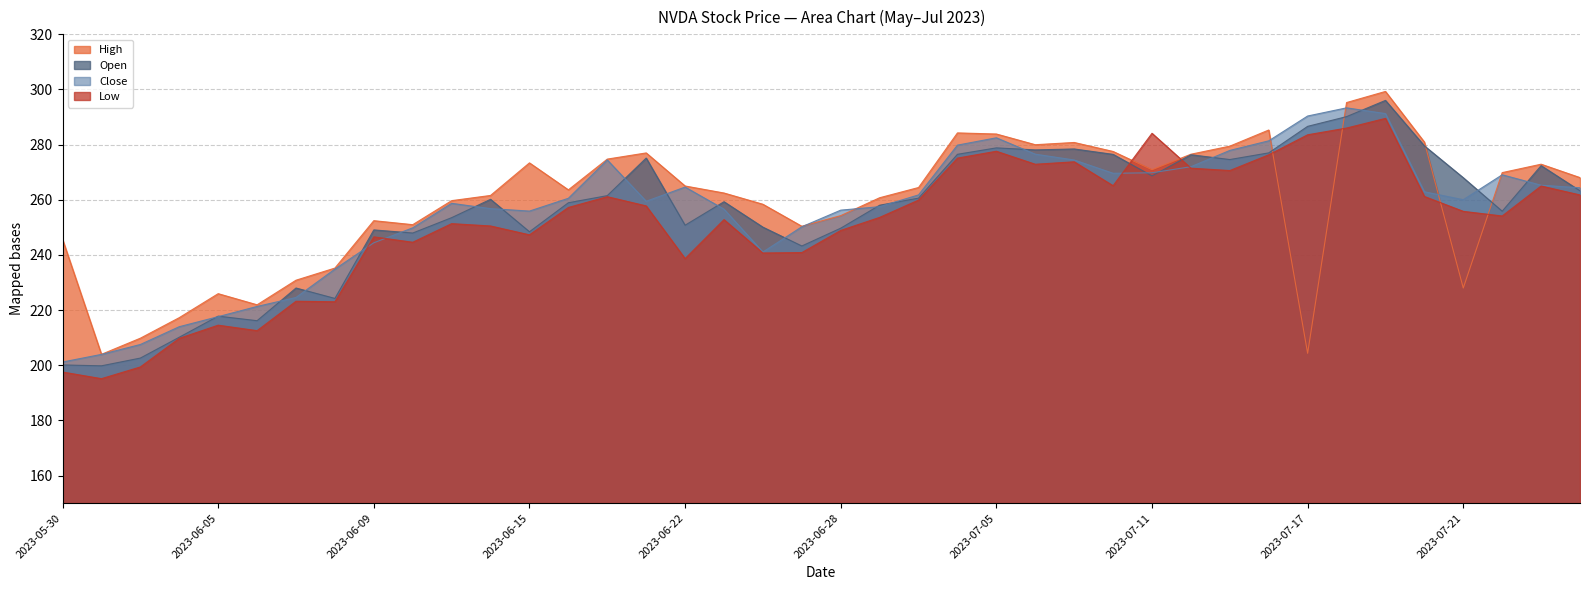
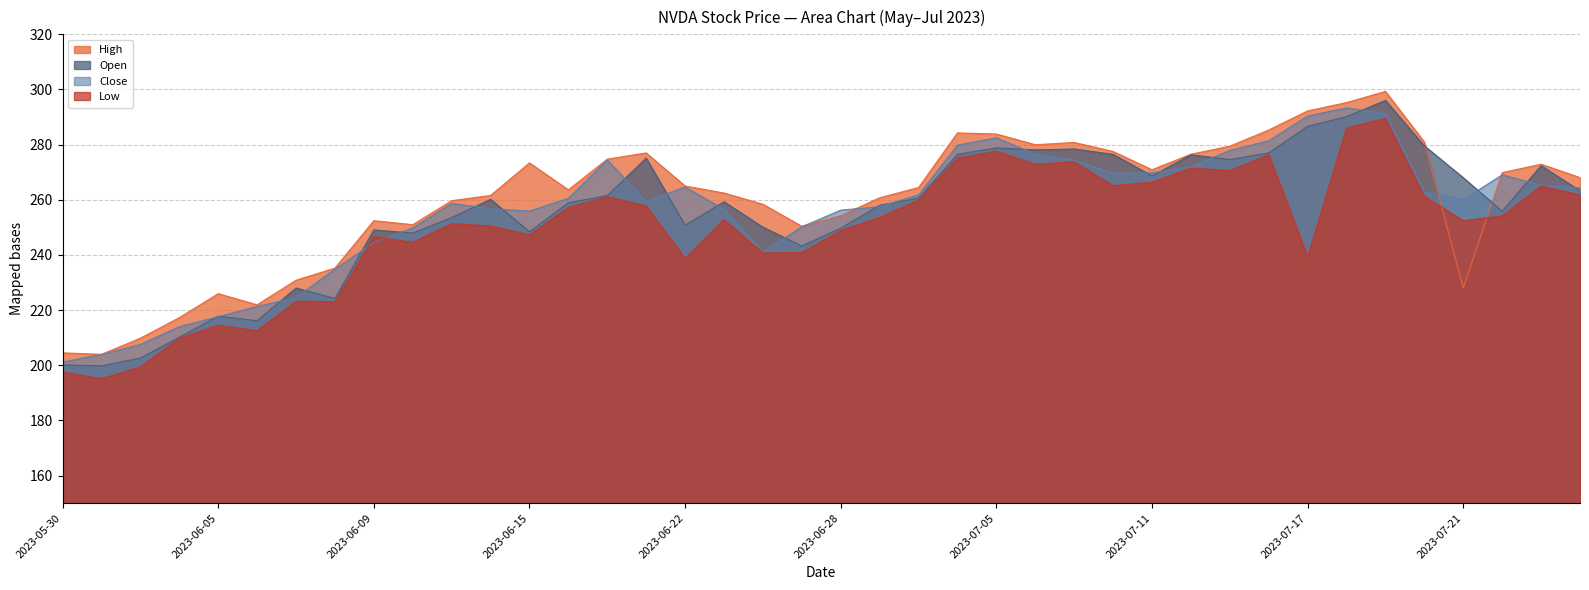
High, 2023-05-30: 246 -> 204
Low, 2023-07-11: 284 -> 266
High, 2023-07-17: 204 -> 292
Low, 2023-07-17: 284 -> 239
Low, 2023-07-21: 256 -> 252
